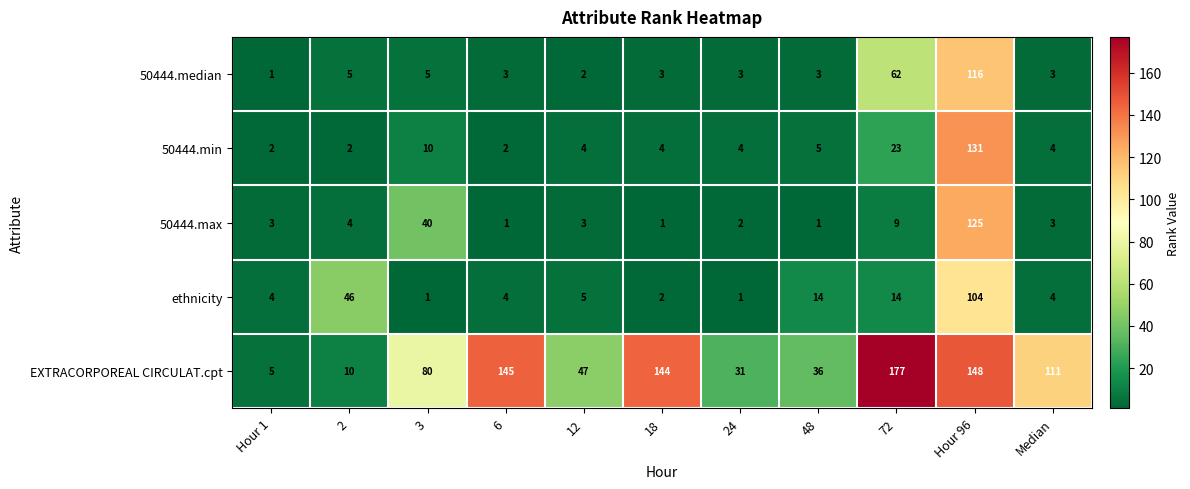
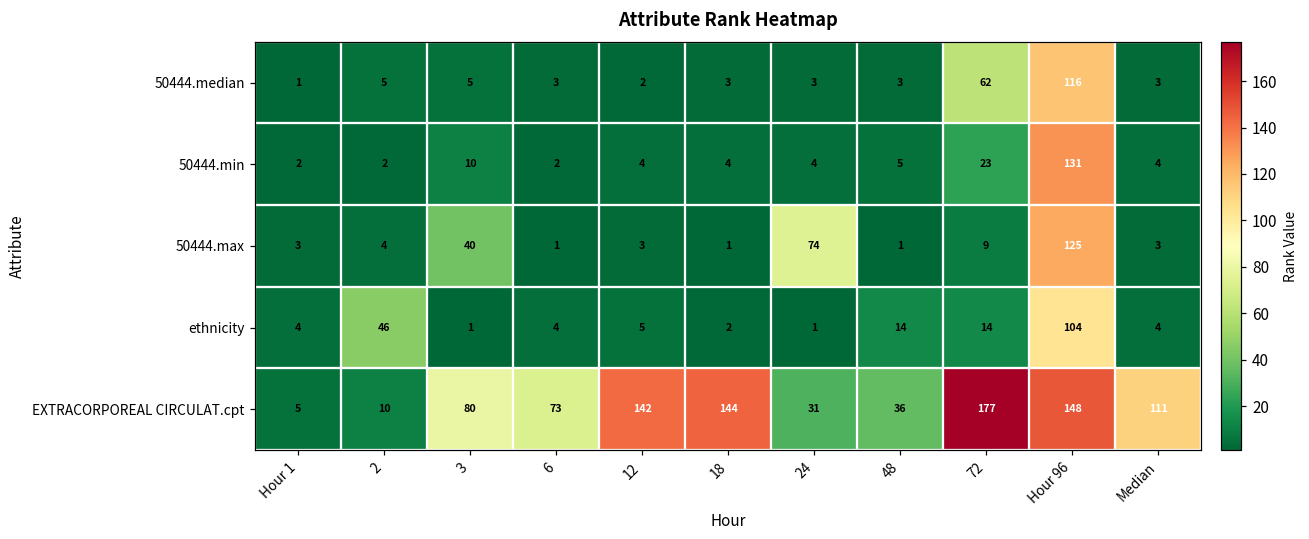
50444.max, 24: 2 -> 74
EXTRACORPOREAL CIRCULAT.cpt, 6: 145 -> 73
EXTRACORPOREAL CIRCULAT.cpt, 12: 47 -> 142
